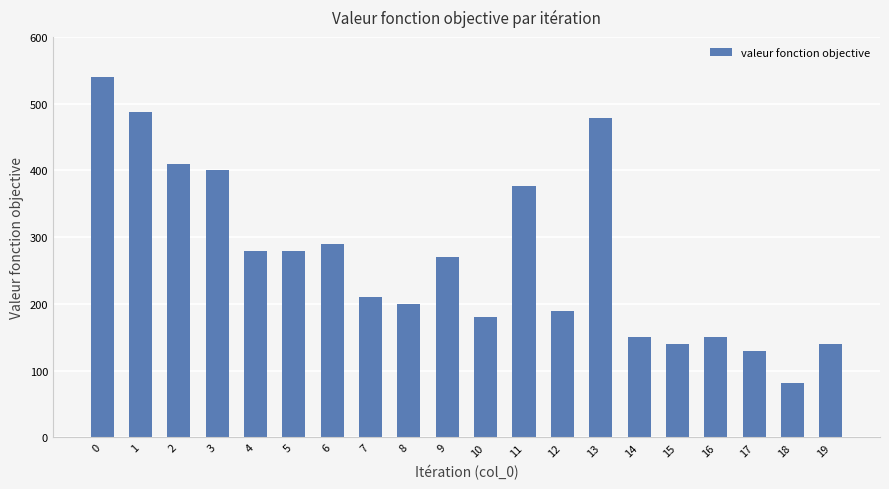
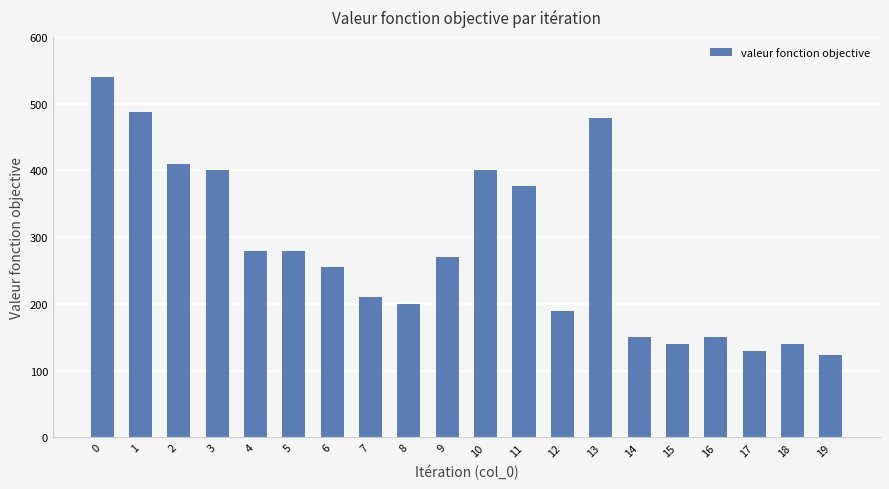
6: 290 -> 260
10: 180 -> 400
18: 80 -> 140
19: 140 -> 120
